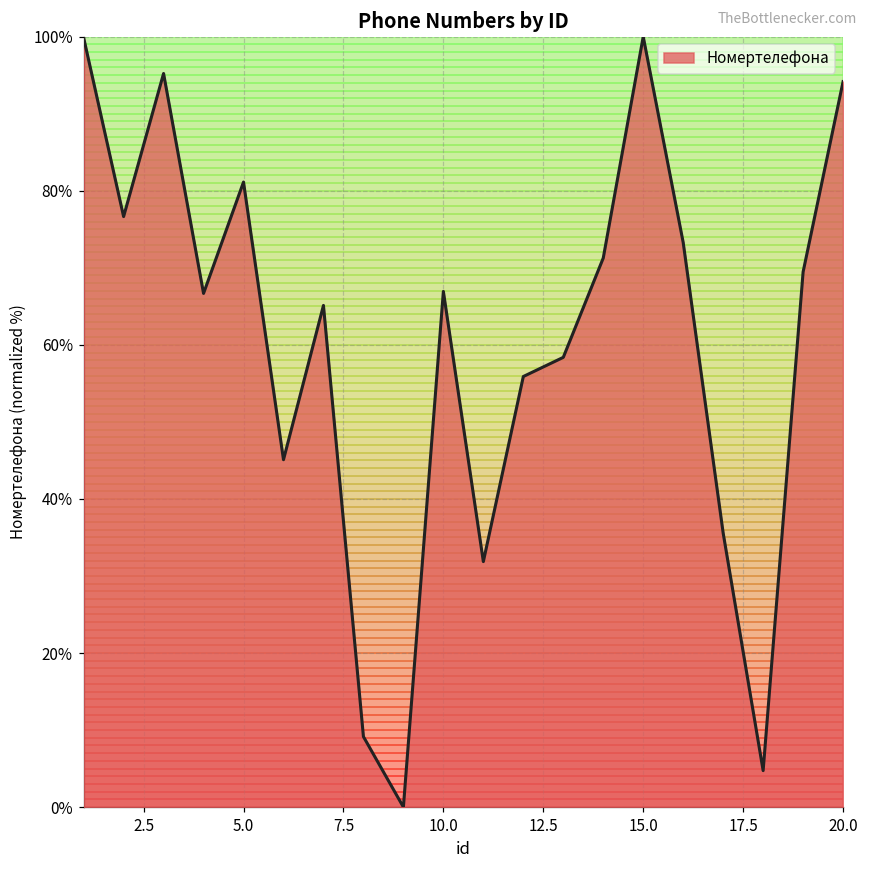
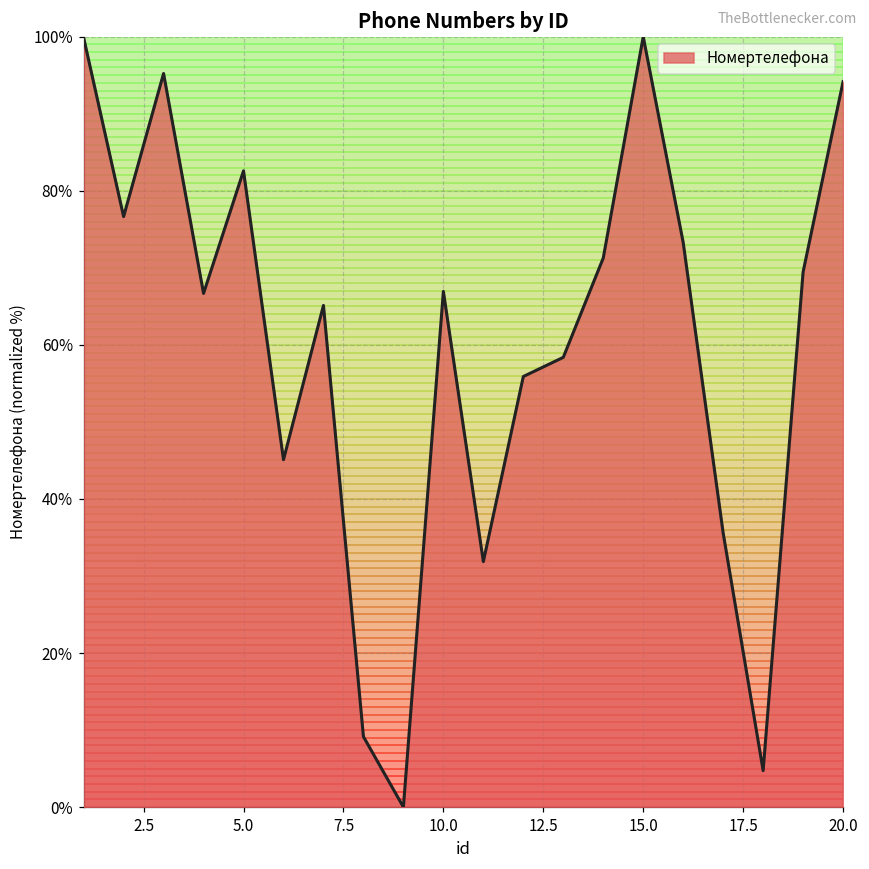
5.0: 81% -> 83%
